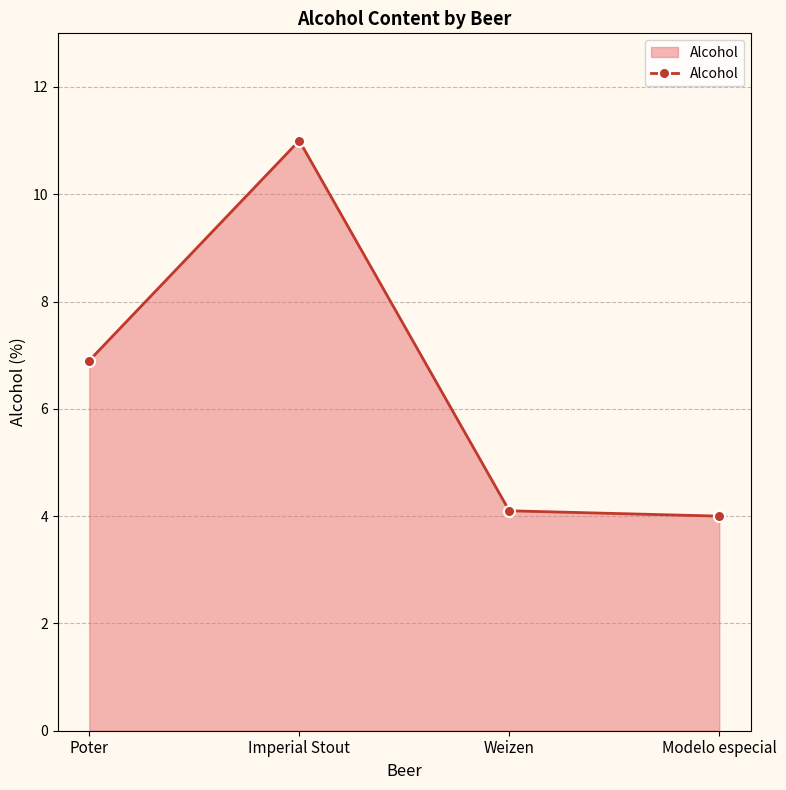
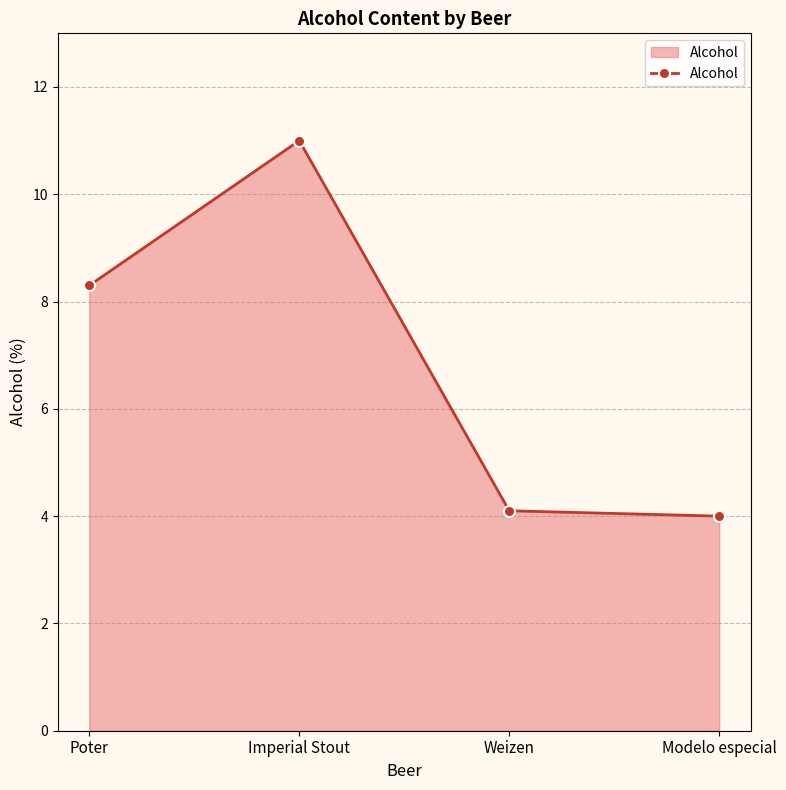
Poter: 6.9 -> 8.3
